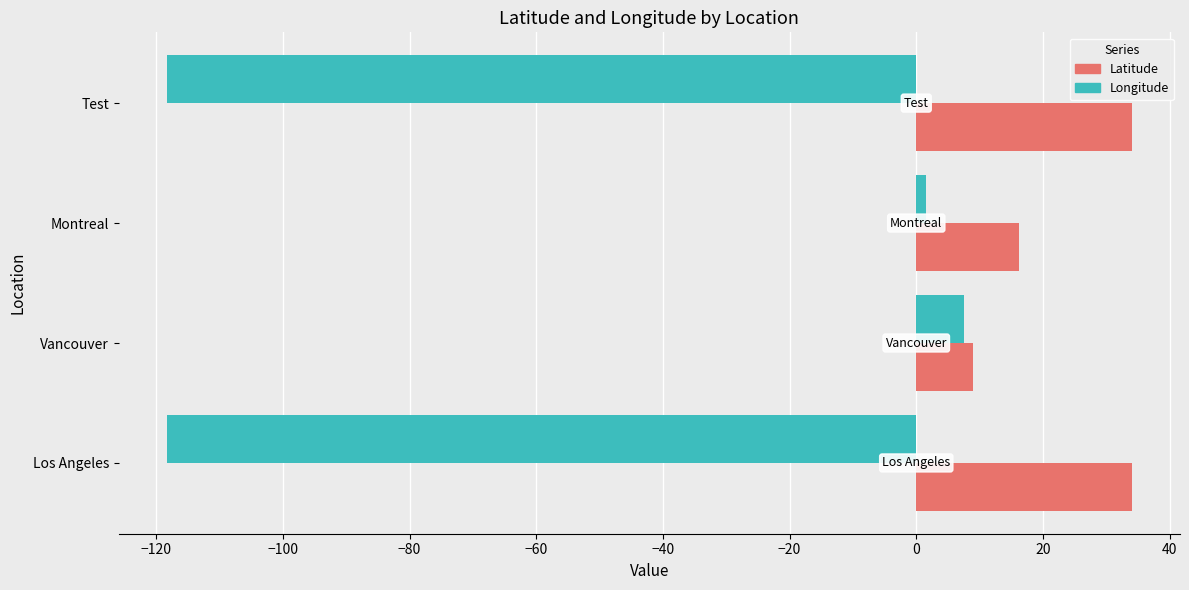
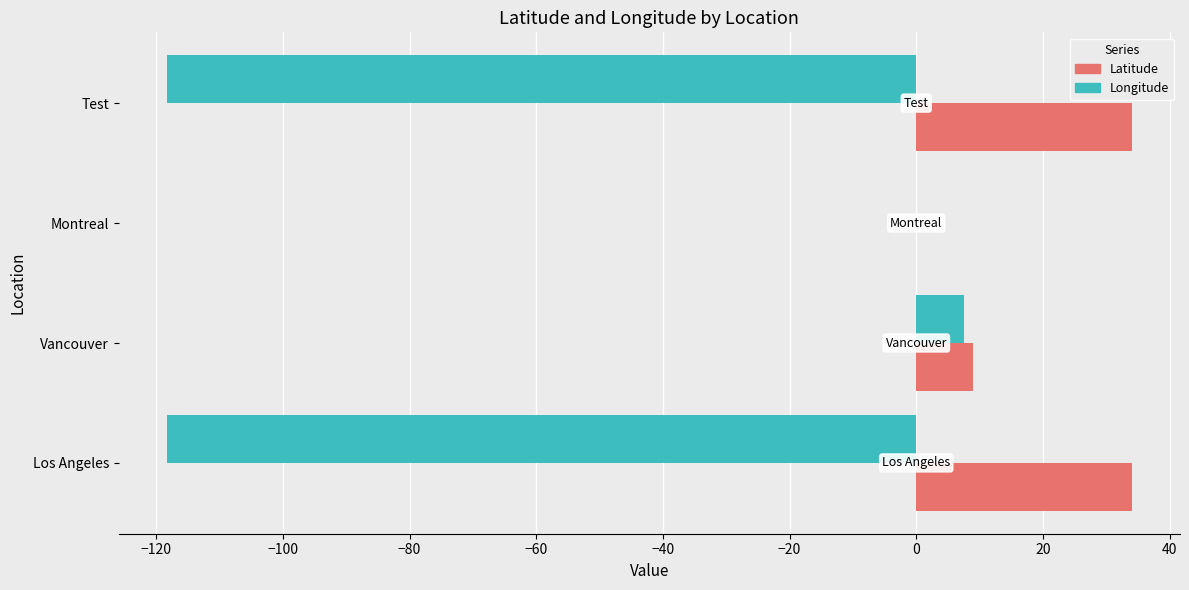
Longitude, Montreal: 2 -> 0
Latitude, Montreal: 16 -> 0
